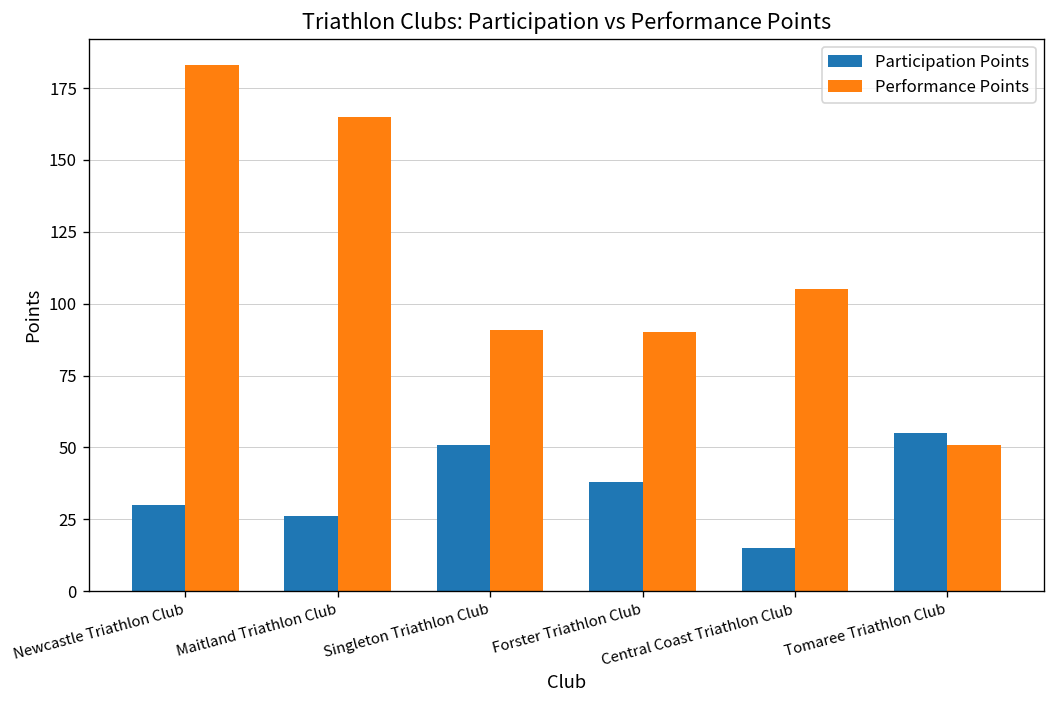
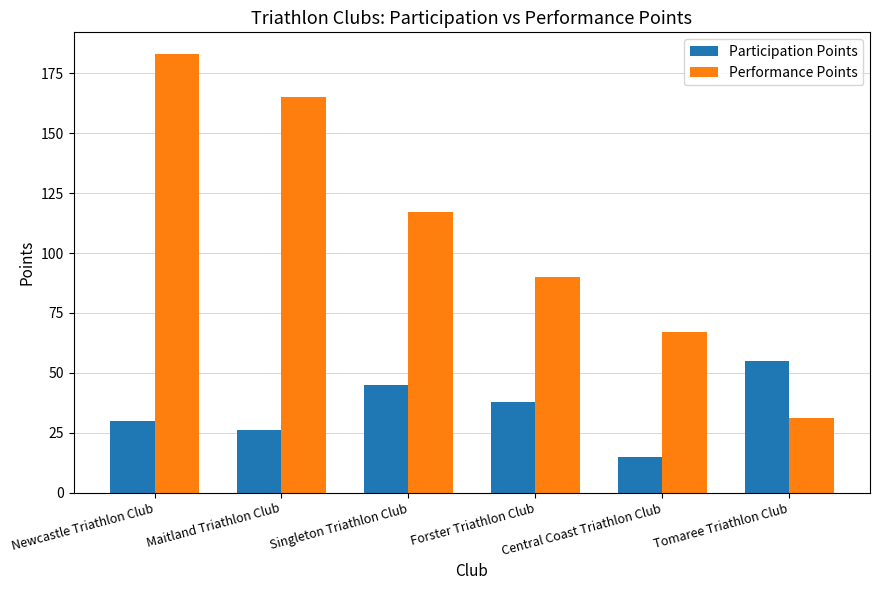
Participation Points, Singleton Triathlon Club: 51 -> 45
Performance Points, Singleton Triathlon Club: 91 -> 117
Performance Points, Central Coast Triathlon Club: 105 -> 67
Performance Points, Tomaree Triathlon Club: 51 -> 31
